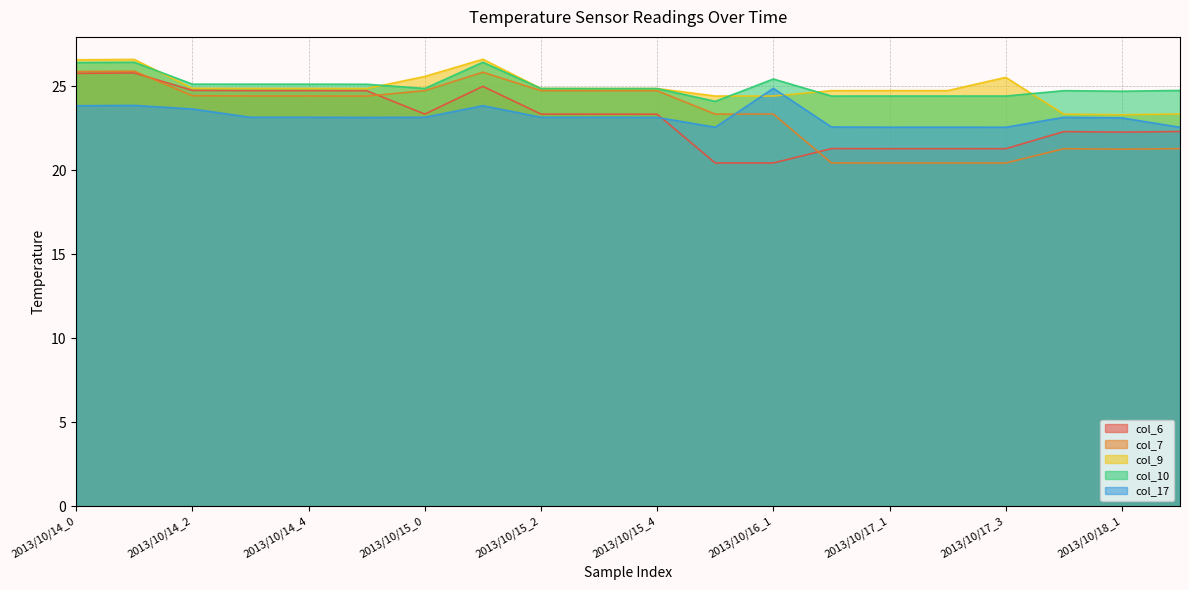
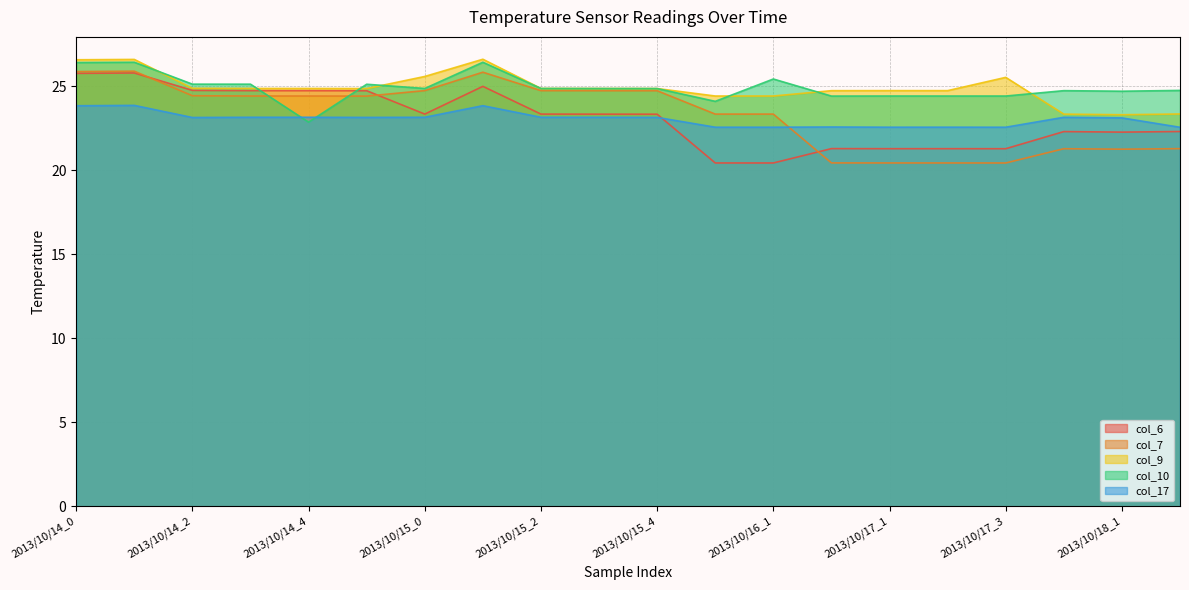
col_17, 2013/10/14_2: 23.6 -> 23.1
col_10, 2013/10/14_4: 25.1 -> 22.9
col_17, 2013/10/16_1: 24.9 -> 22.6
